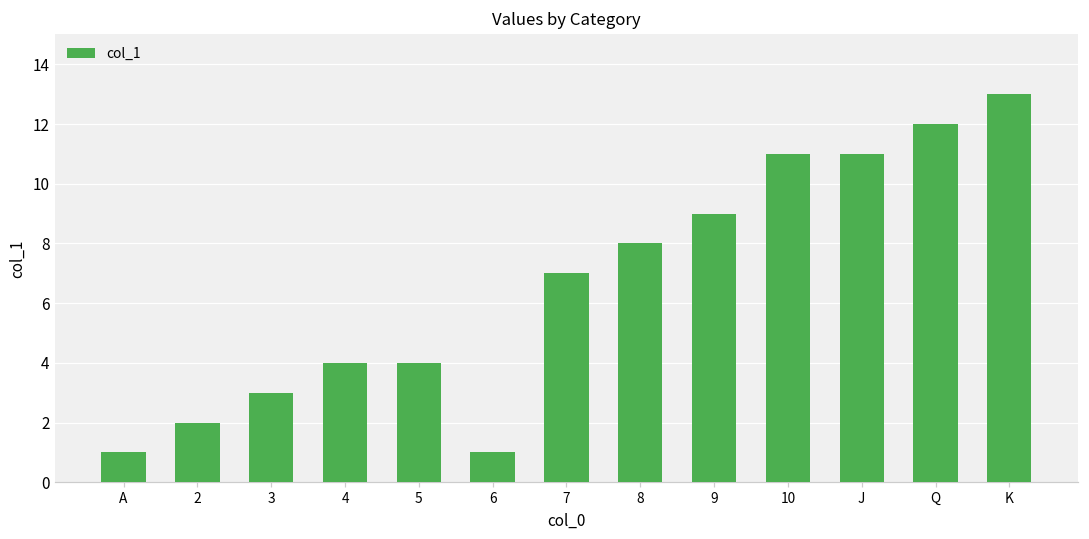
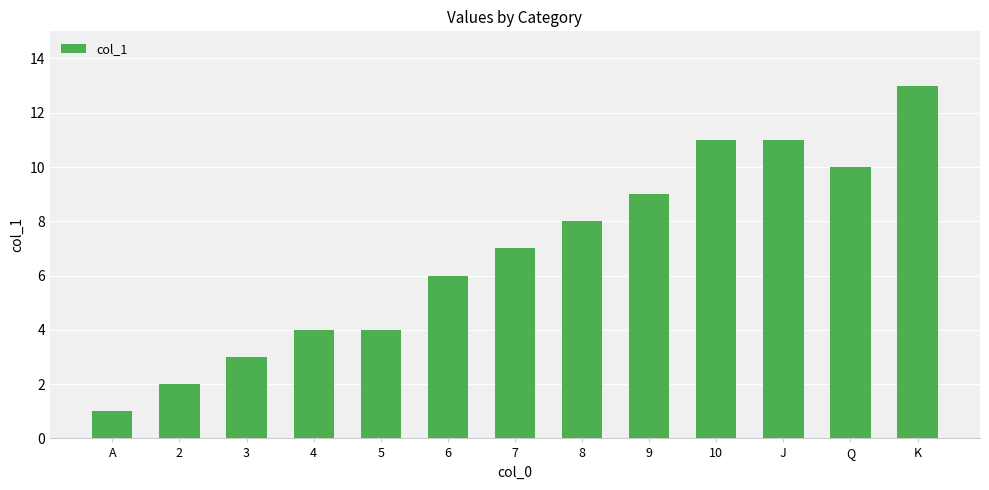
6: 1 -> 6
Q: 12 -> 10
